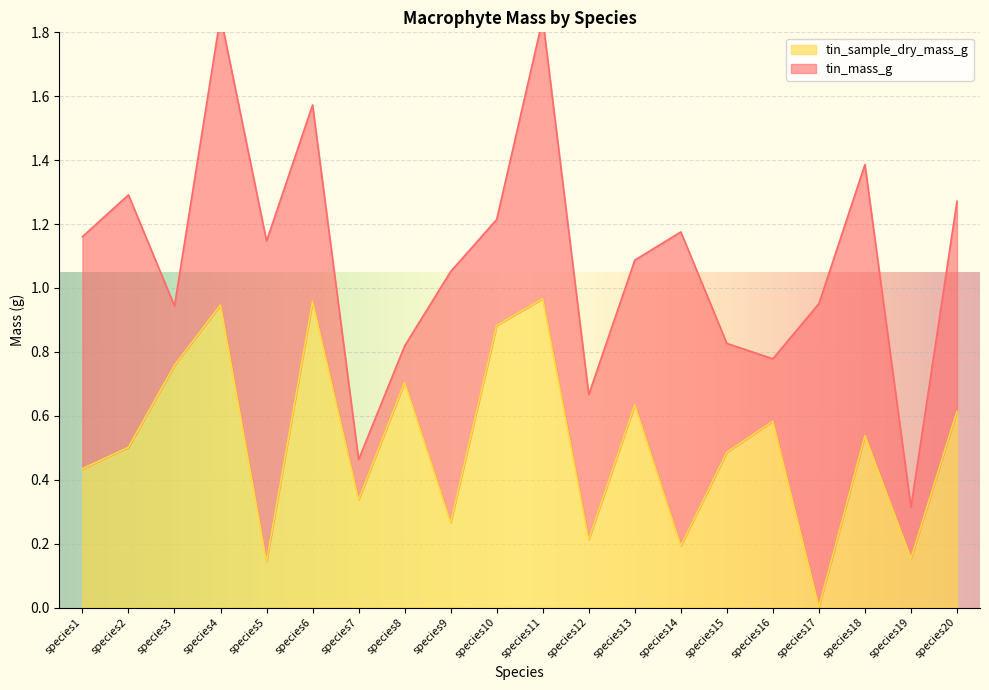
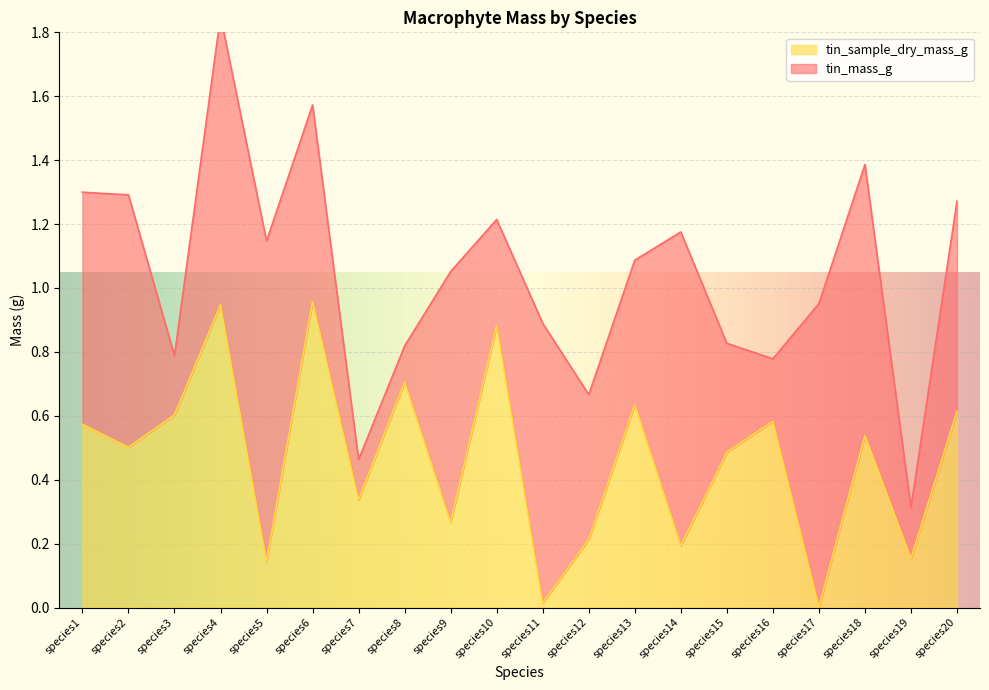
tin_sample_dry_mass_g, species1: 0.43 -> 0.57
tin_sample_dry_mass_g, species3: 0.76 -> 0.60
tin_sample_dry_mass_g, species11: 0.97 -> 0.01
